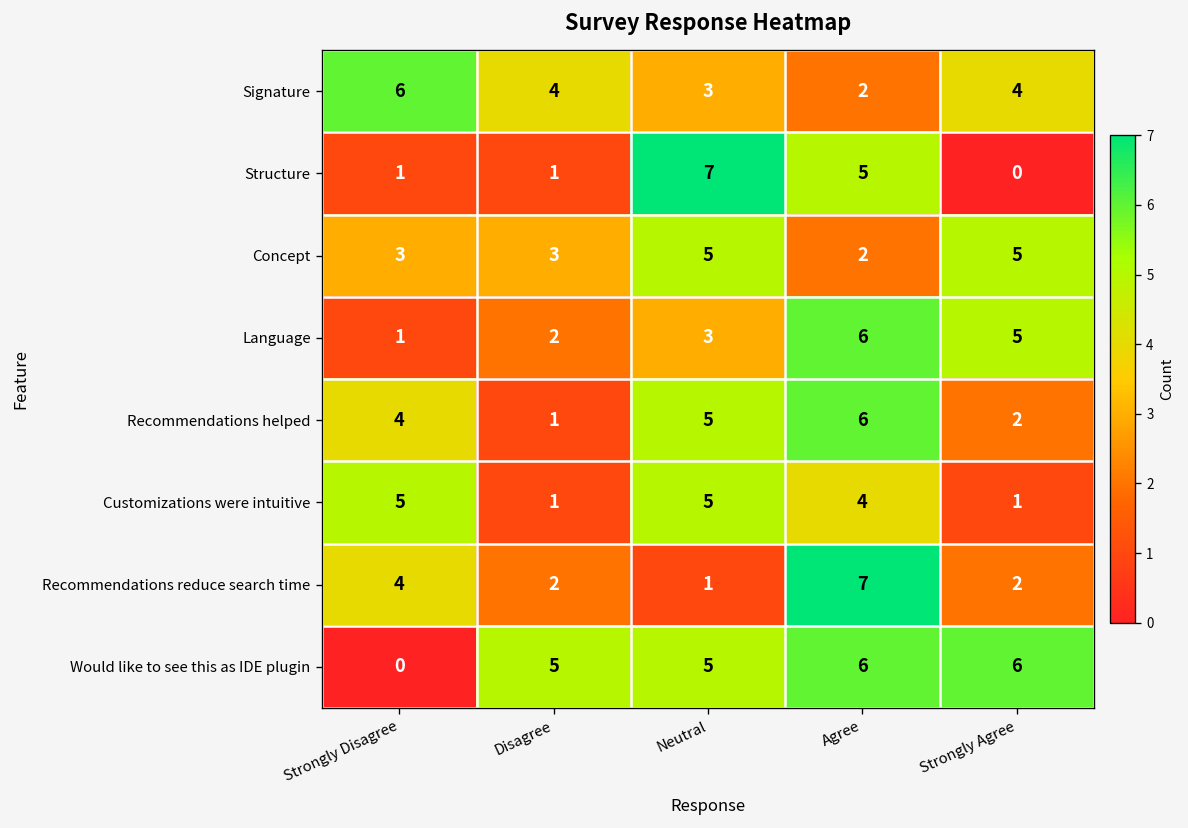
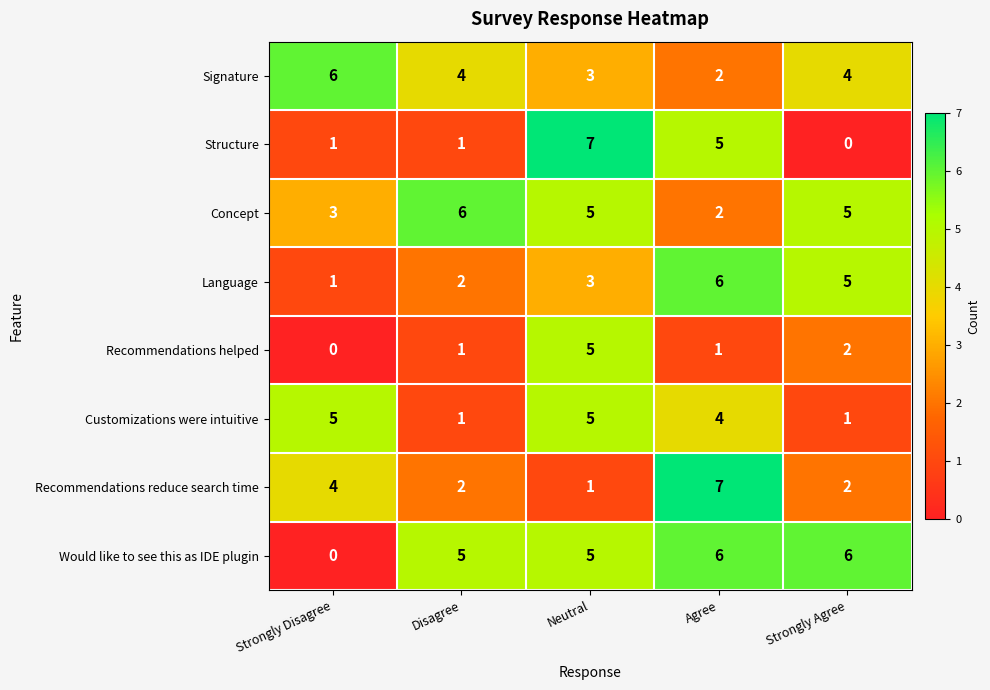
Concept, Disagree: 3 -> 6
Recommendations helped, Strongly Disagree: 4 -> 0
Recommendations helped, Agree: 6 -> 1
